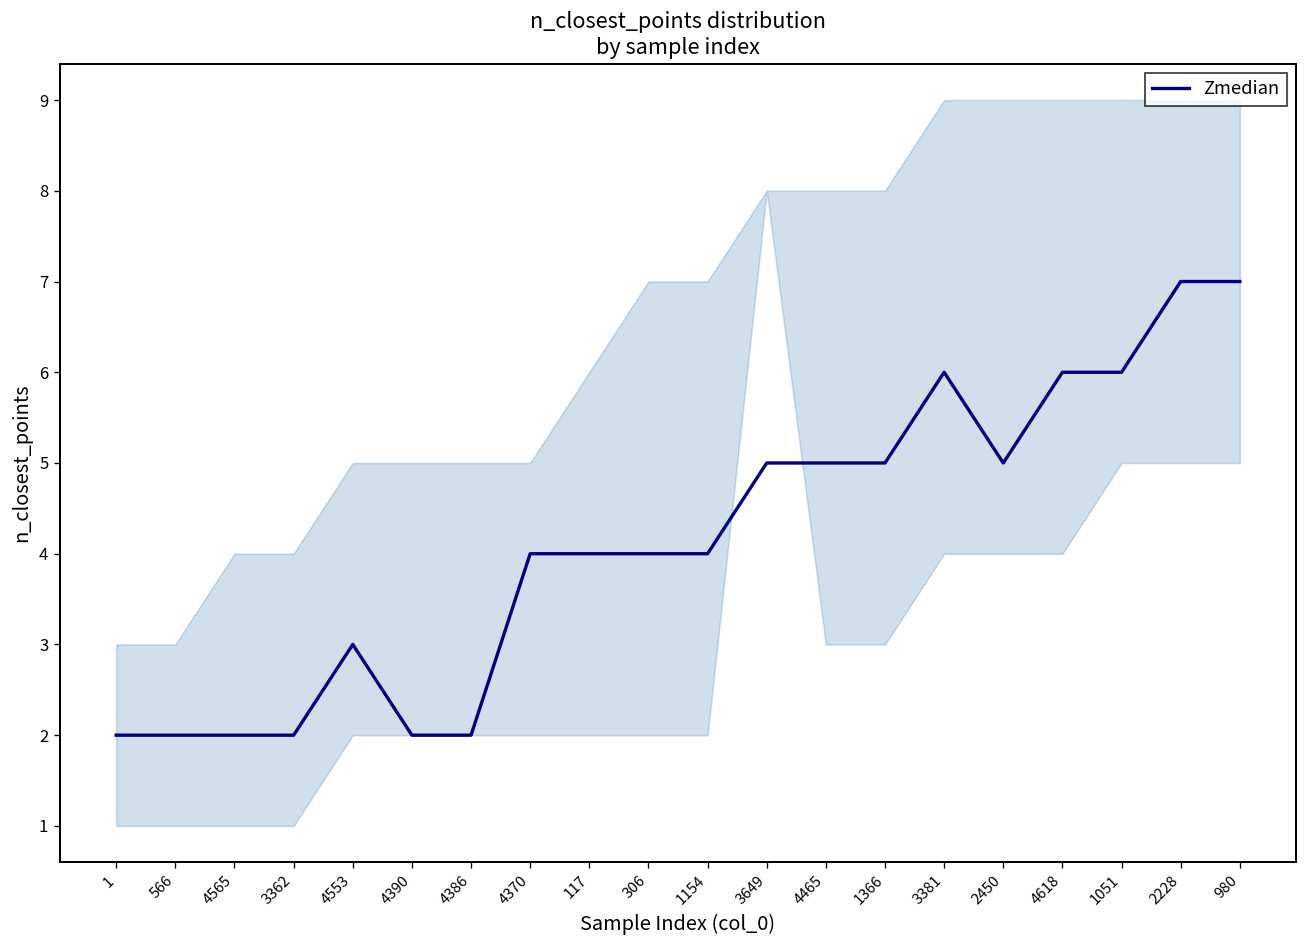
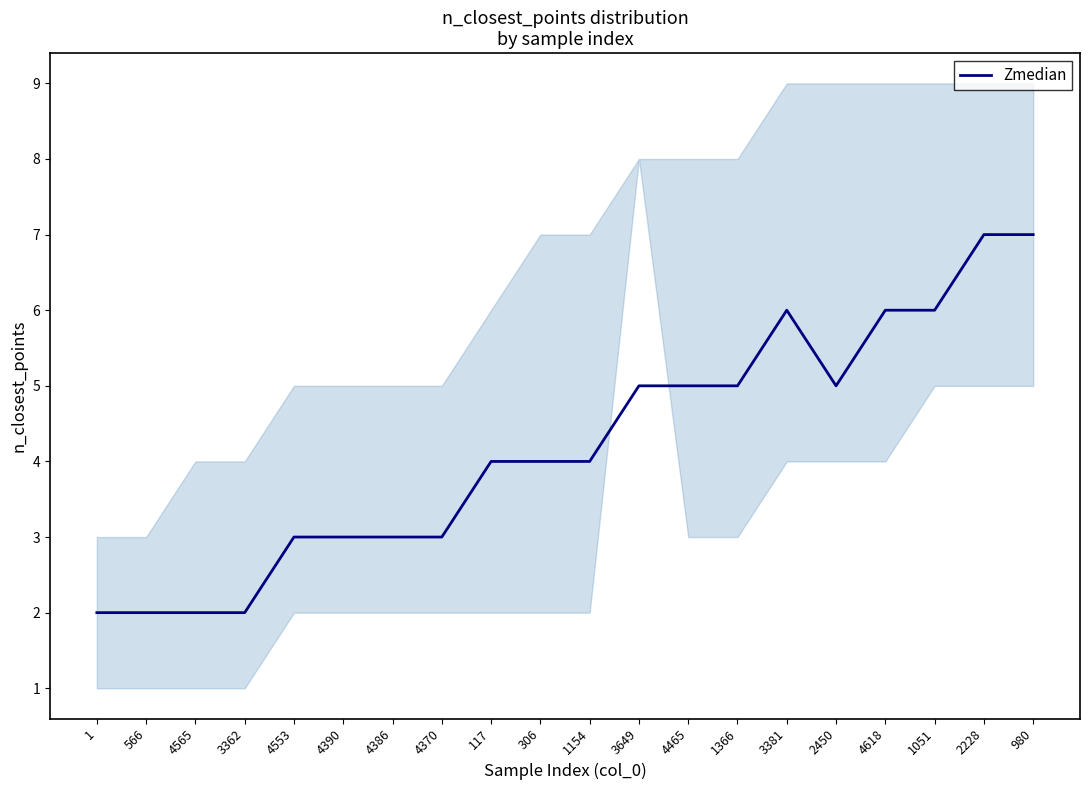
Zmedian, 4390: 2 -> 3
Zmedian, 4386: 2 -> 3
Zmedian, 4370: 4 -> 3
